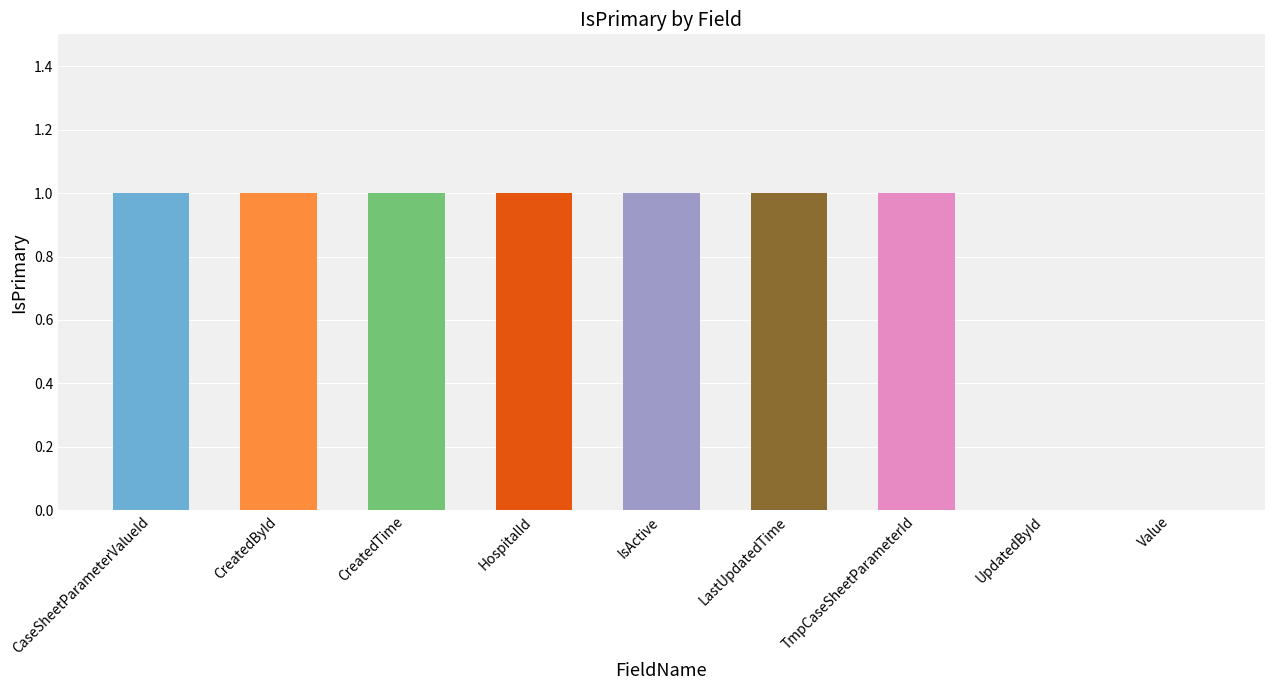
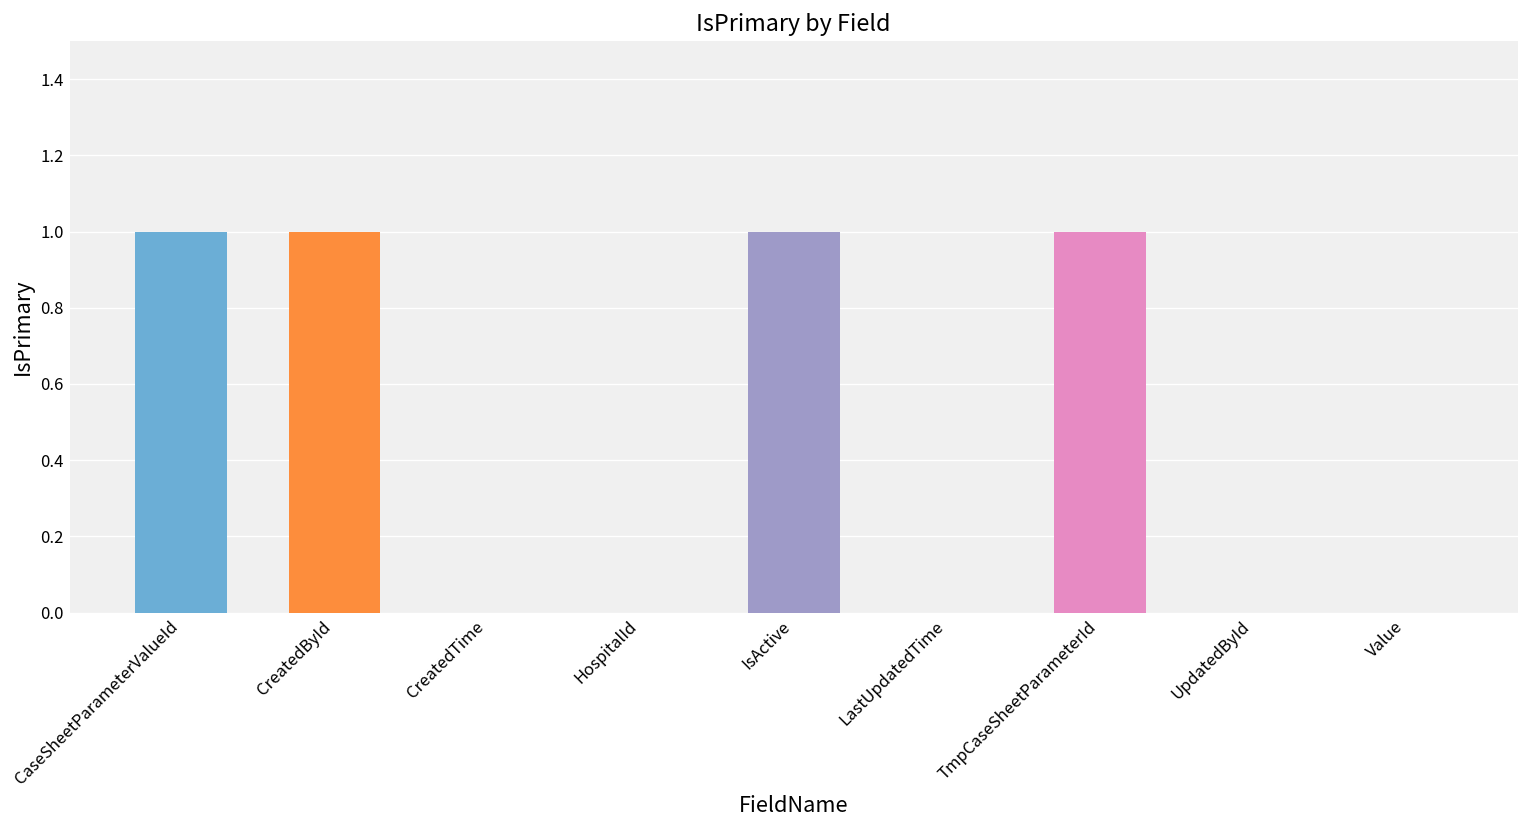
CreatedTime: 1 -> 0
HospitalId: 1 -> 0
LastUpdatedTime: 1 -> 0
